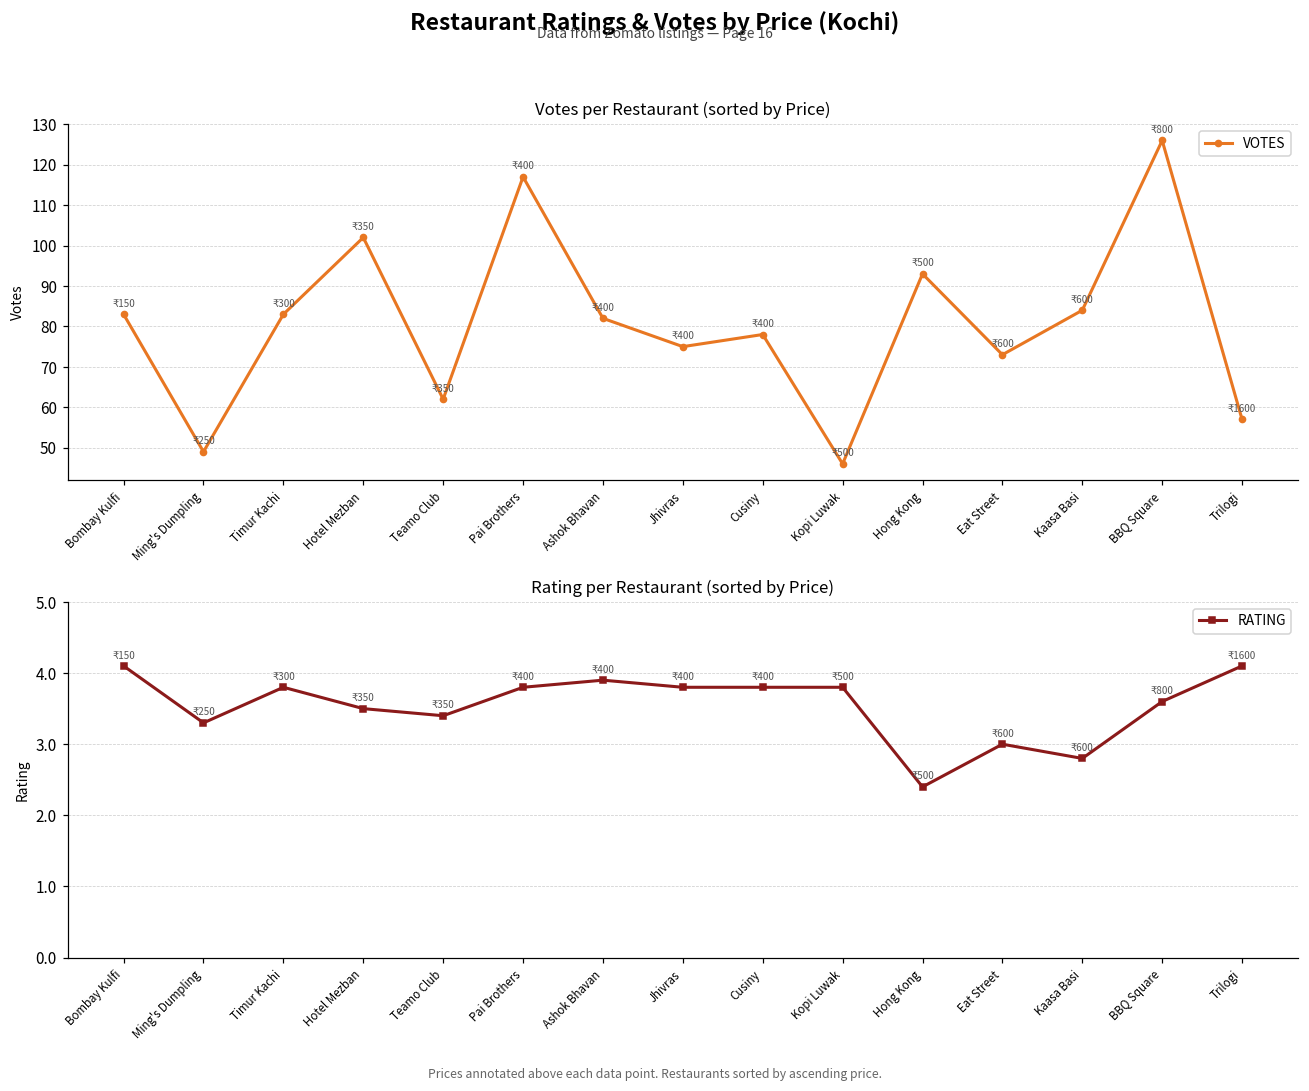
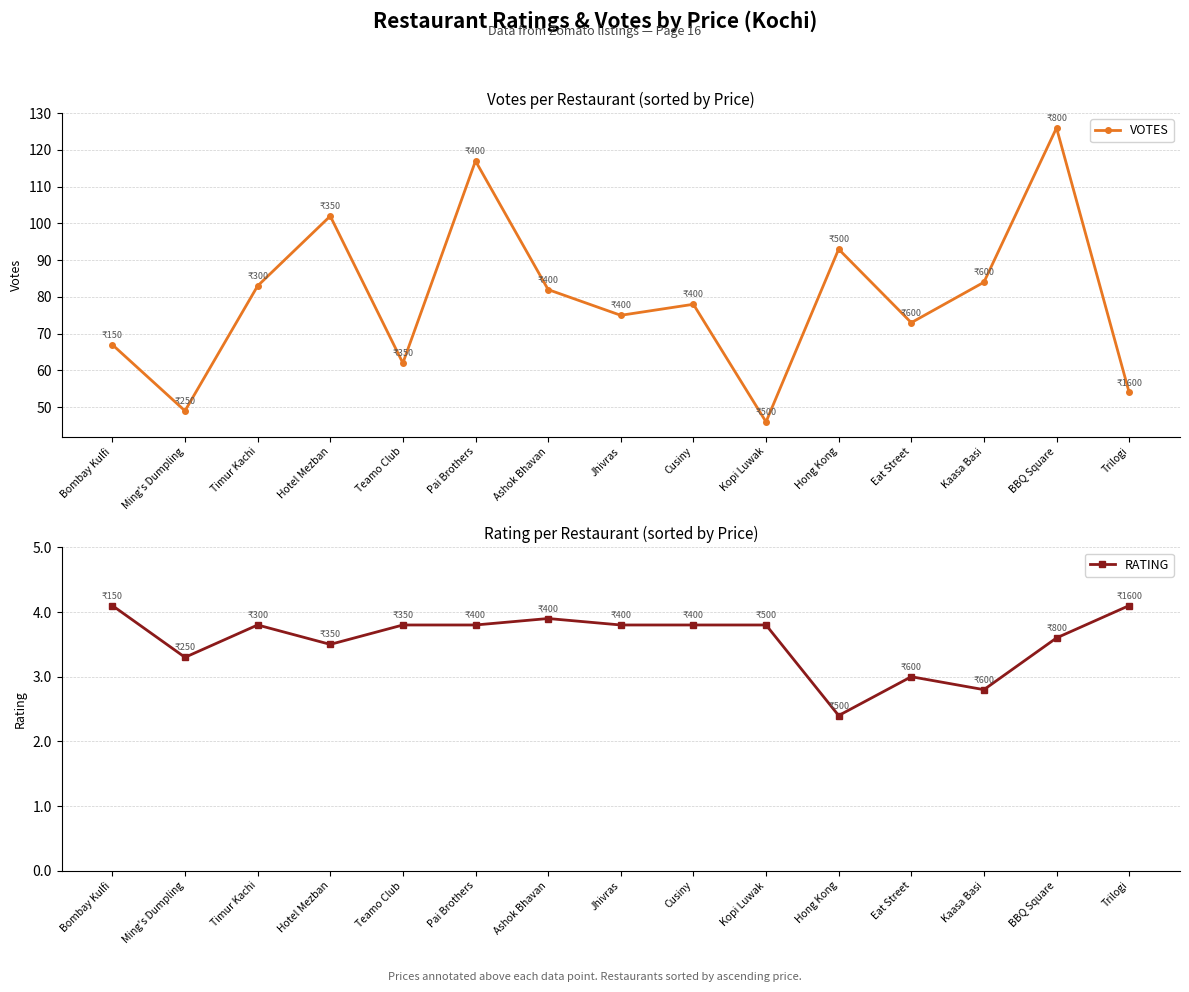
Votes per Restaurant (sorted by Price), Bombay Kulfi: 83 -> 67
Votes per Restaurant (sorted by Price), Trilogi: 57 -> 54
Rating per Restaurant (sorted by Price), Teamo Club: 3.4 -> 3.8
